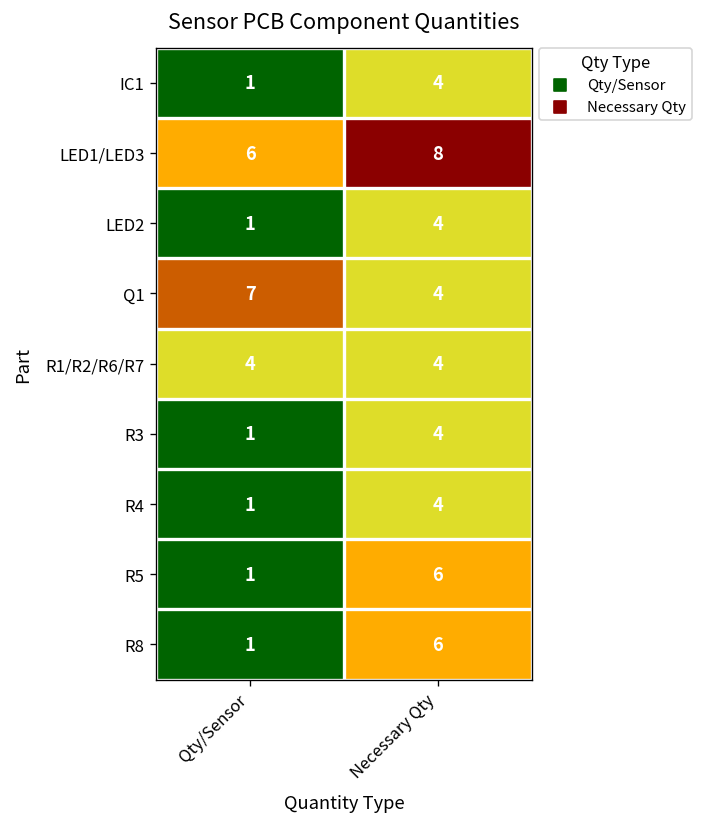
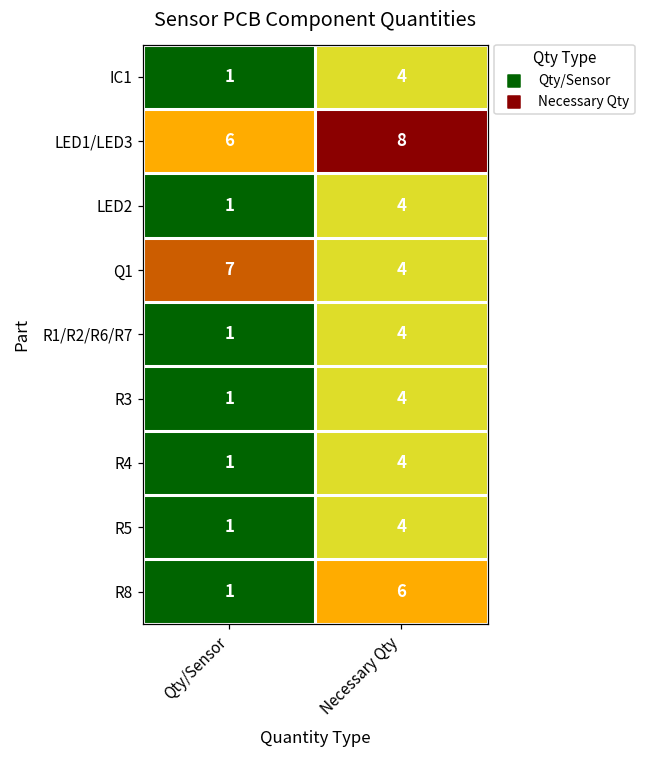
R1/R2/R6/R7, Qty/Sensor: 4 -> 1
R5, Necessary Qty: 6 -> 4
